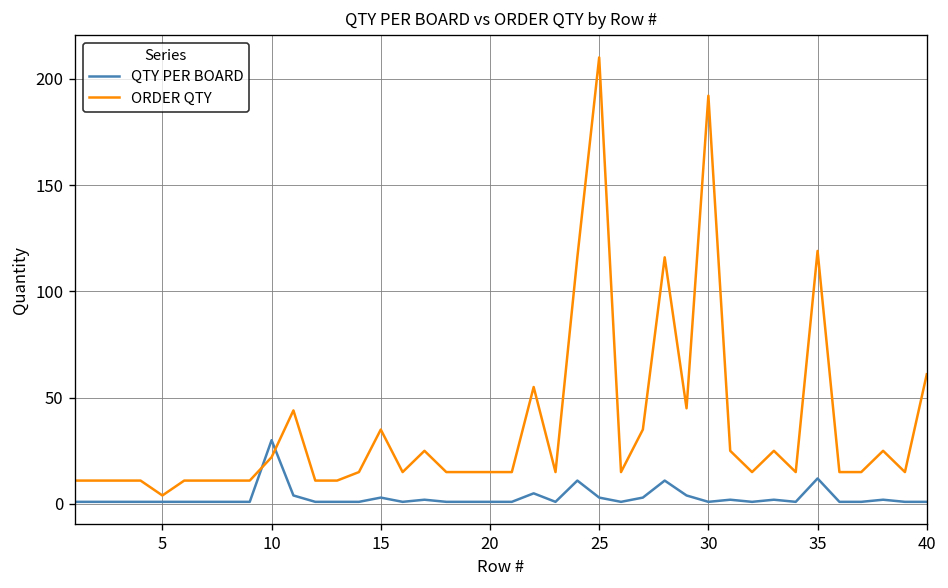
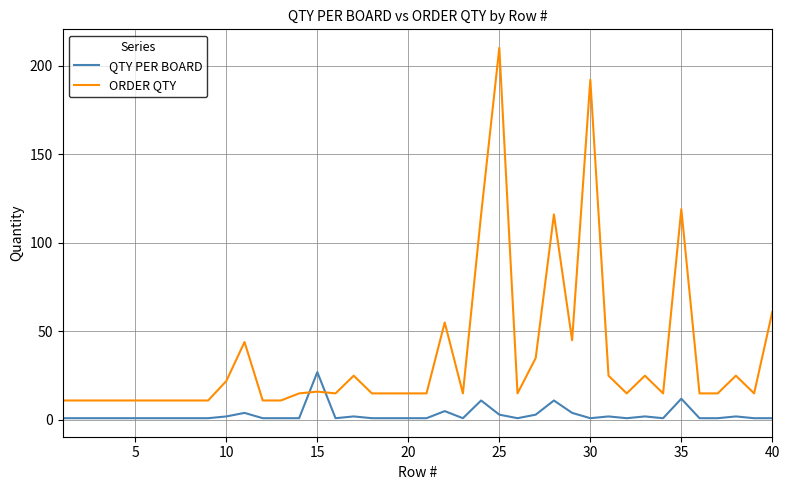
ORDER QTY, 5: 4 -> 11
QTY PER BOARD, 10: 30 -> 2
QTY PER BOARD, 15: 3 -> 27
ORDER QTY, 15: 35 -> 16
